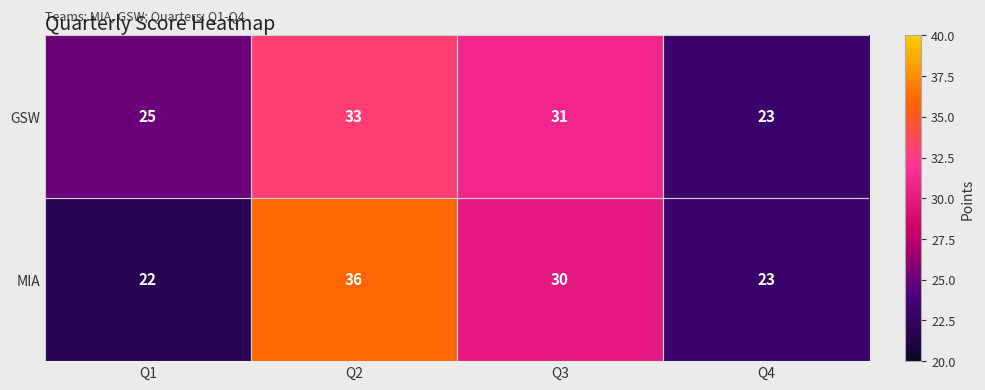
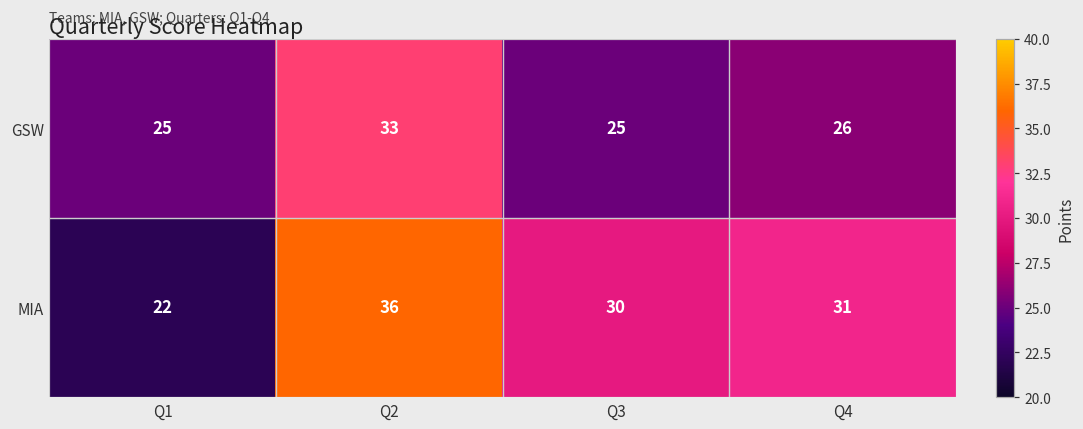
GSW, Q3: 31 -> 25
GSW, Q4: 23 -> 26
MIA, Q4: 23 -> 31
